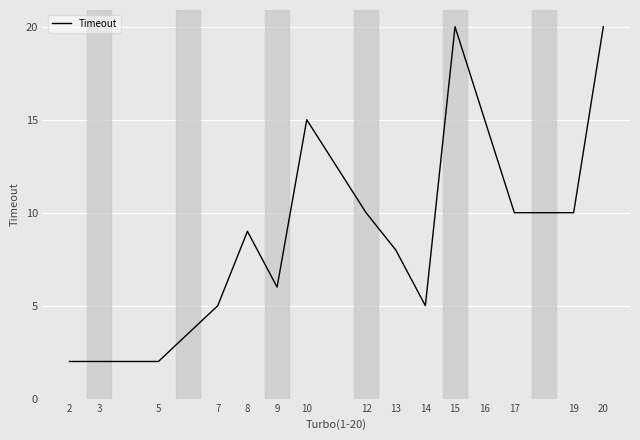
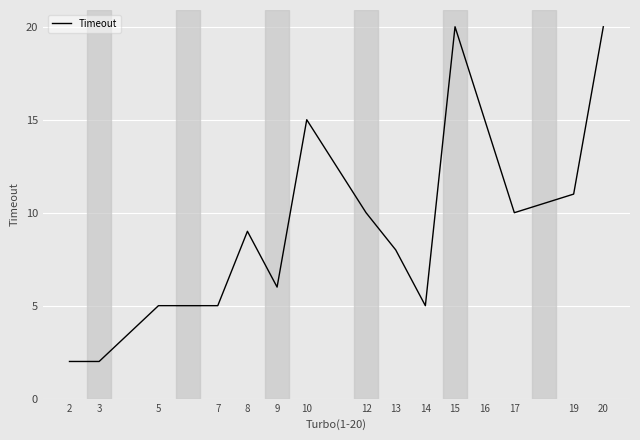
5: 2 -> 5
19: 10 -> 11
